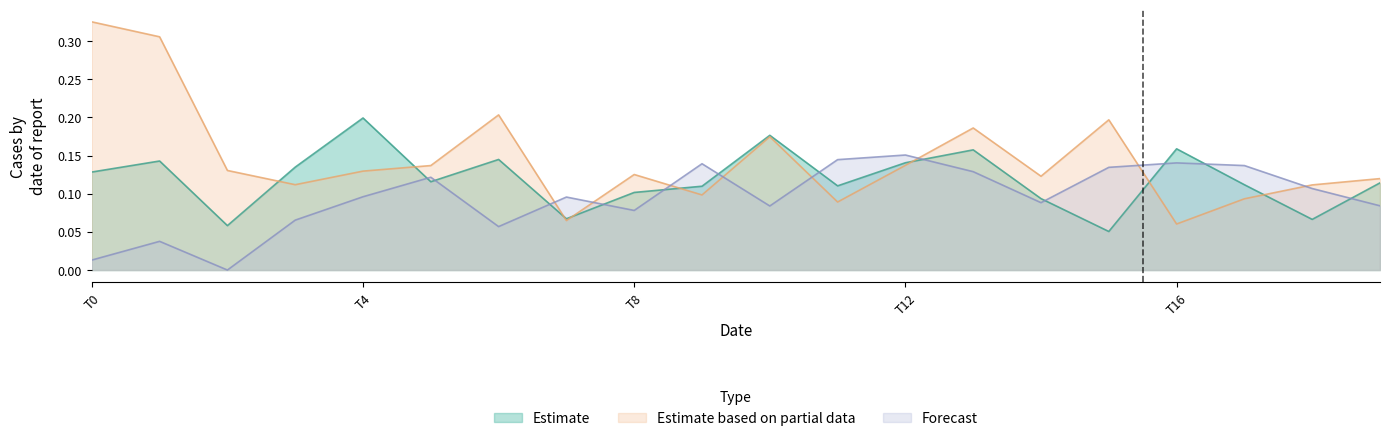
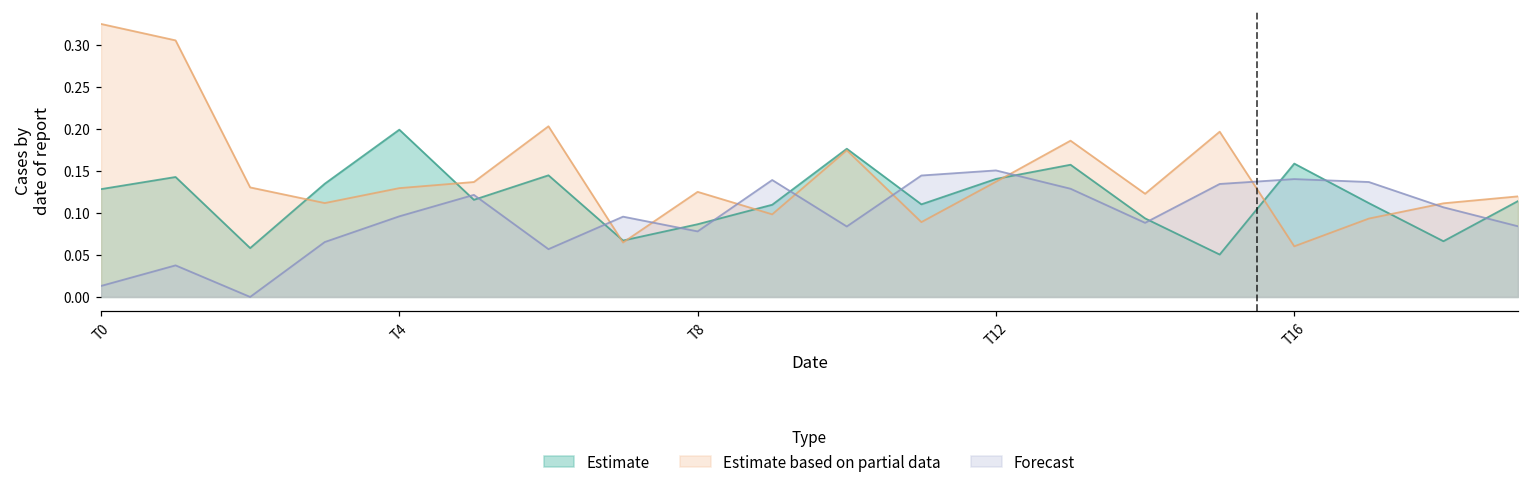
Estimate, T8: 0.10 -> 0.09
